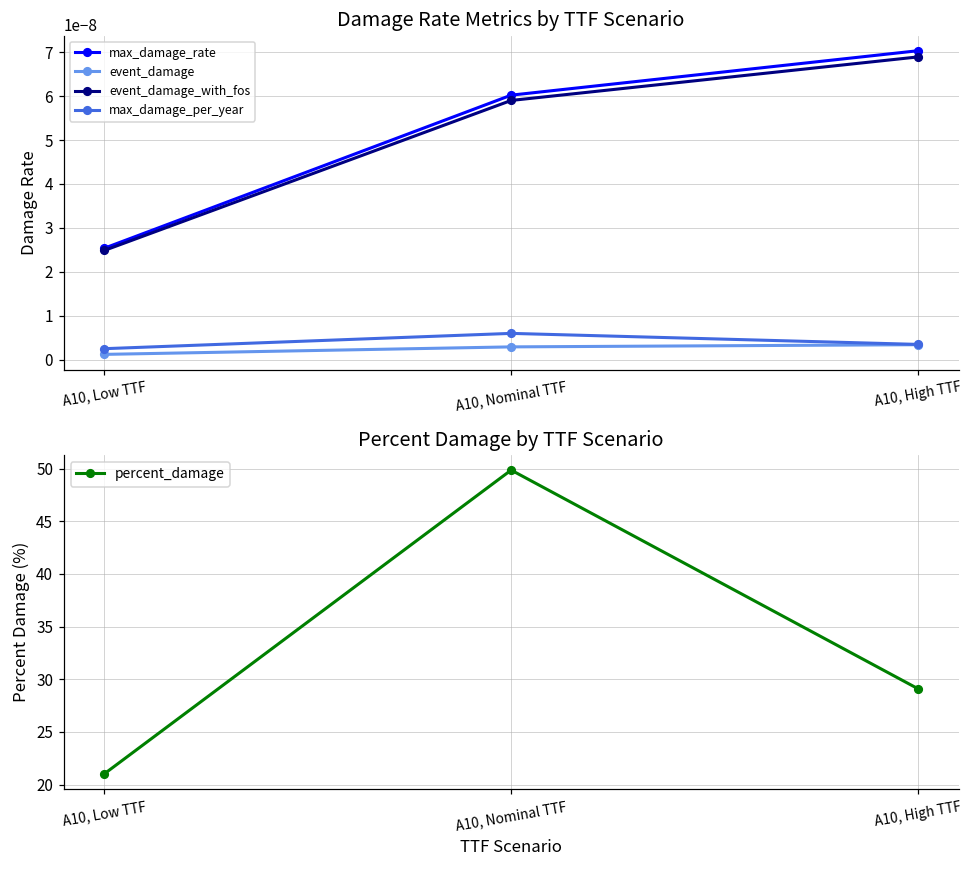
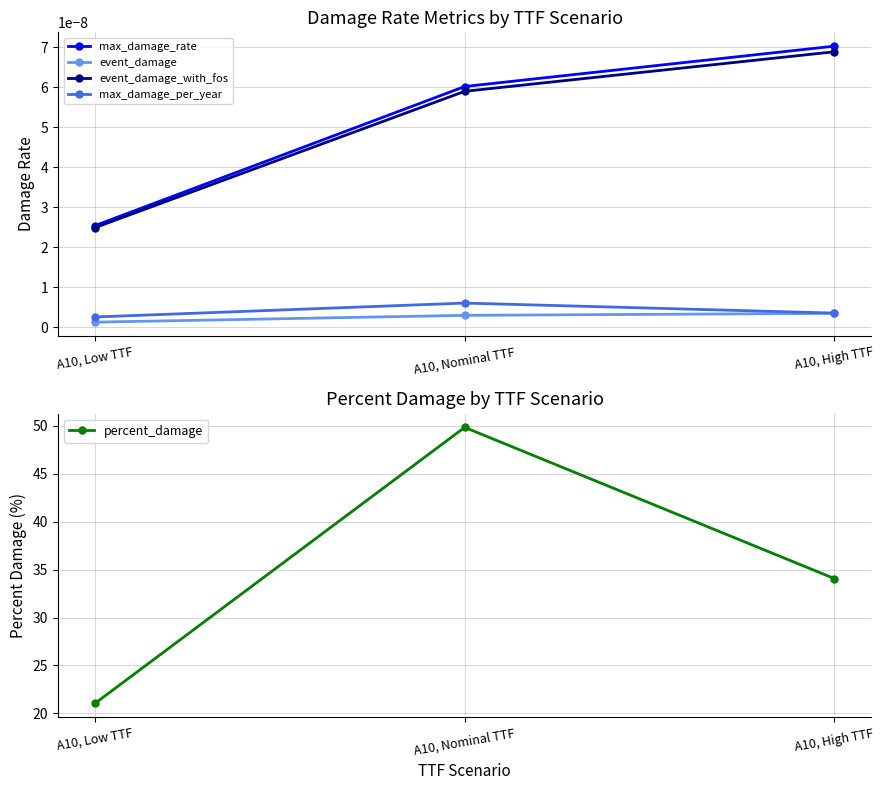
Percent Damage by TTF Scenario, A10, High TTF: 29 -> 34
